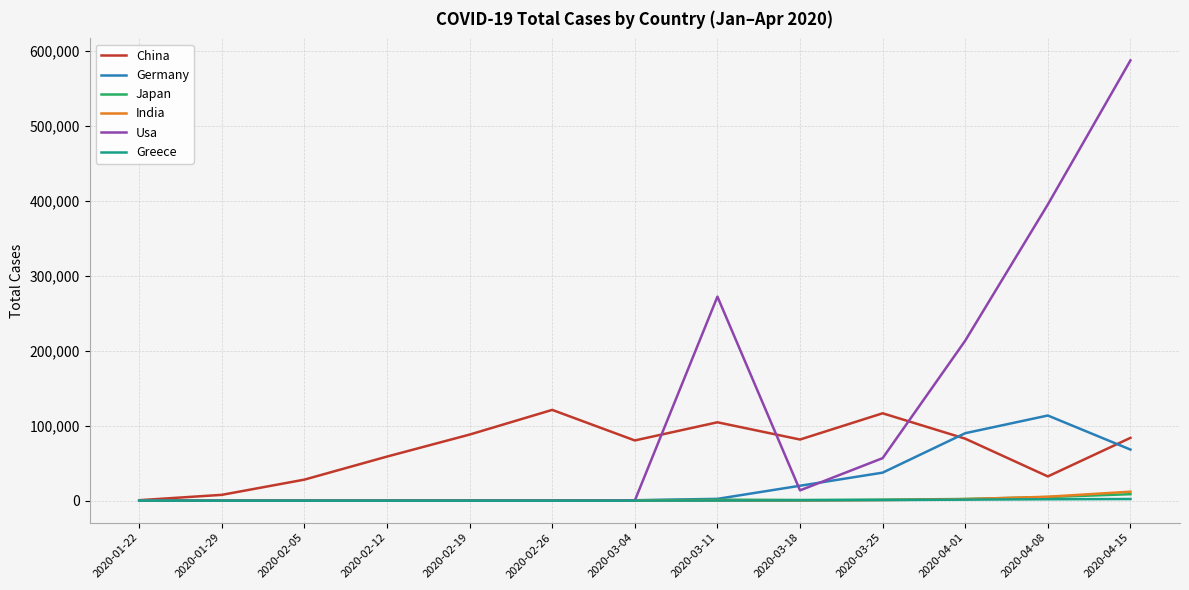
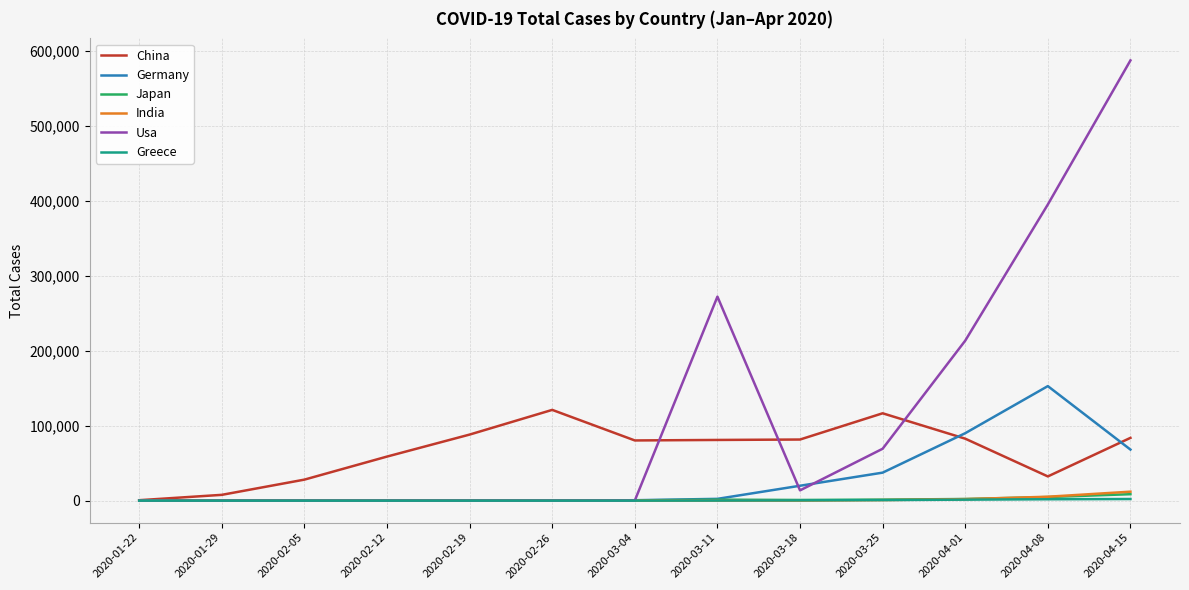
China, 2020-03-11: 100,000 -> 80,000
Usa, 2020-03-25: 60,000 -> 70,000
Germany, 2020-04-08: 110,000 -> 150,000
